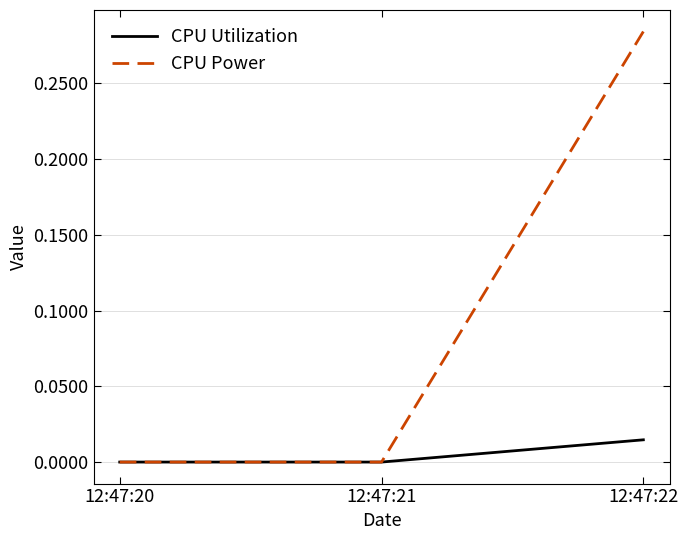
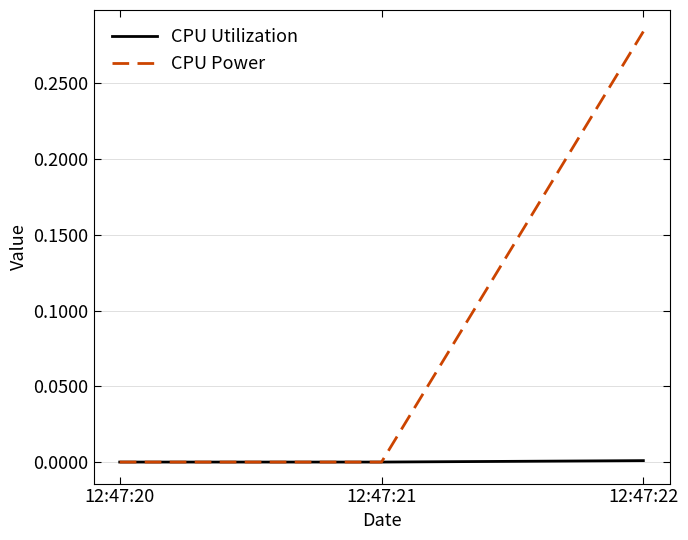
CPU Utilization, 12:47:22: 0.015 -> 0.001
